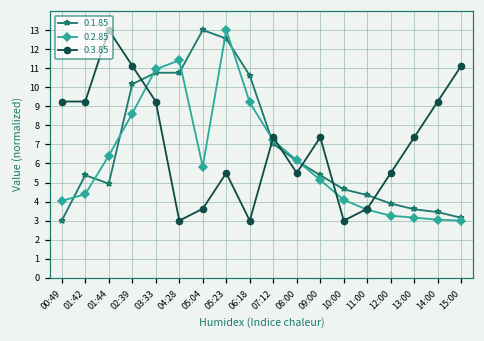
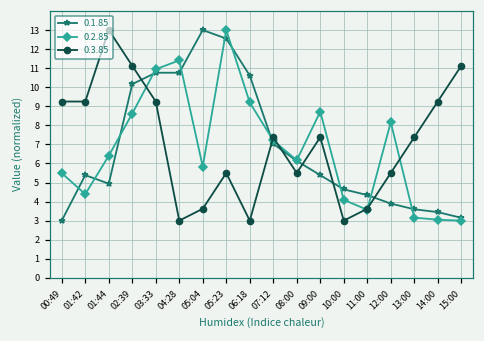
0.2.85, 00:49: 4.0 -> 5.5
0.2.85, 09:00: 5.1 -> 8.7
0.2.85, 12:00: 3.3 -> 8.2
